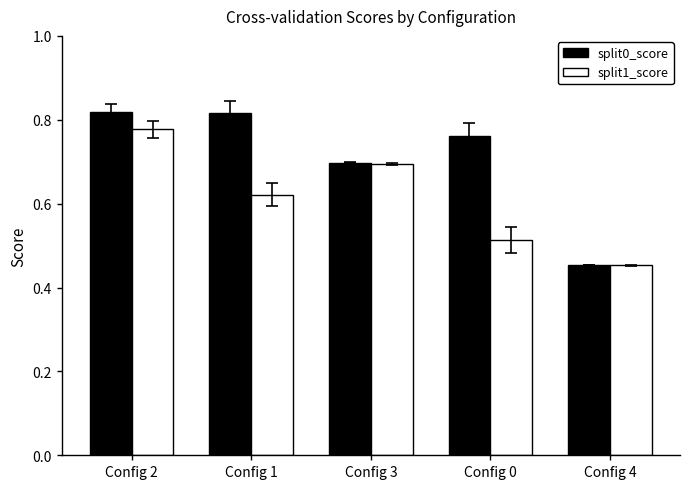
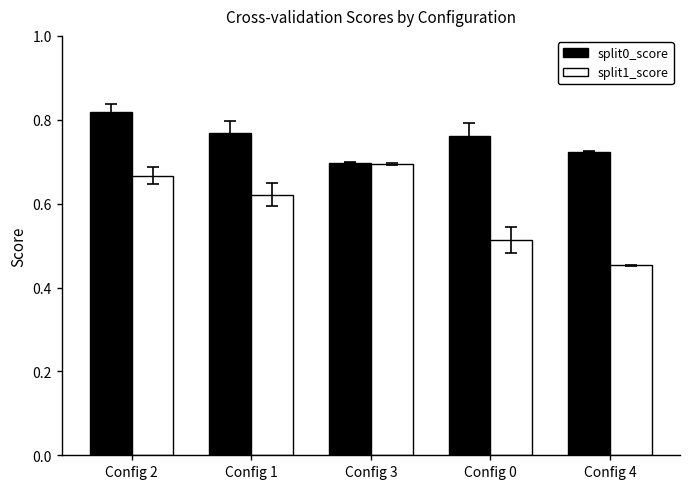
split1_score, Config 2: 0.78 -> 0.67
split0_score, Config 1: 0.82 -> 0.77
split0_score, Config 4: 0.45 -> 0.72
